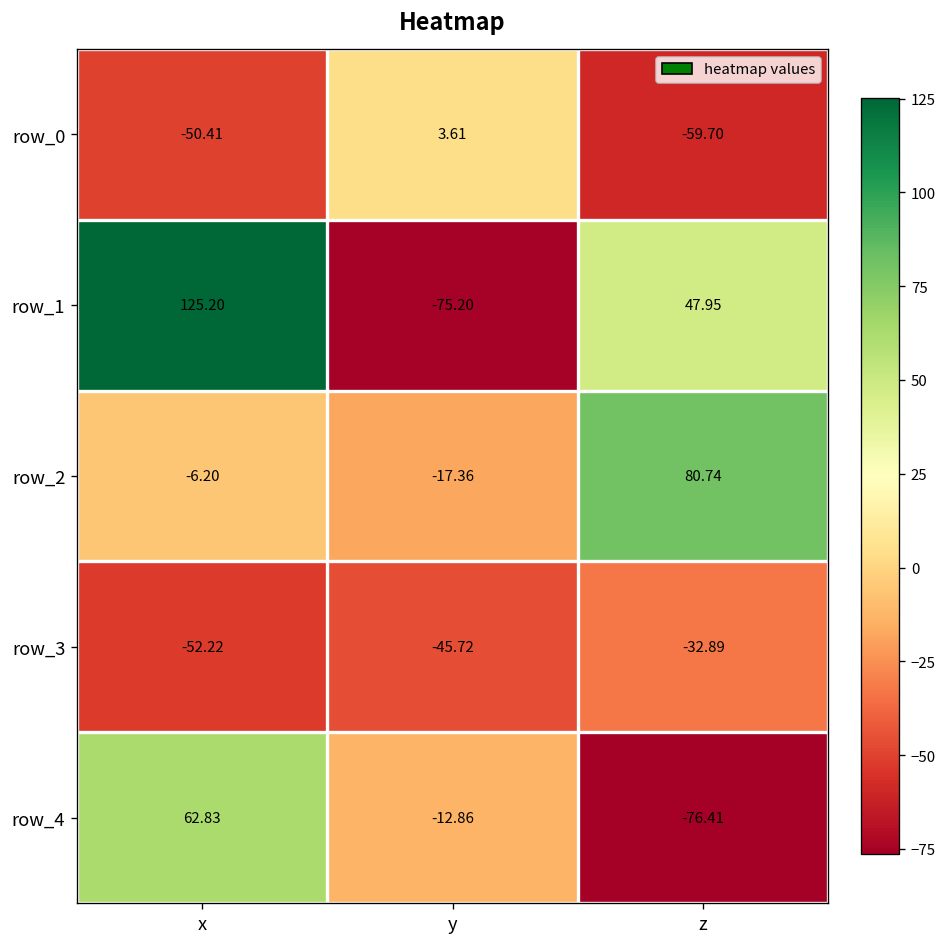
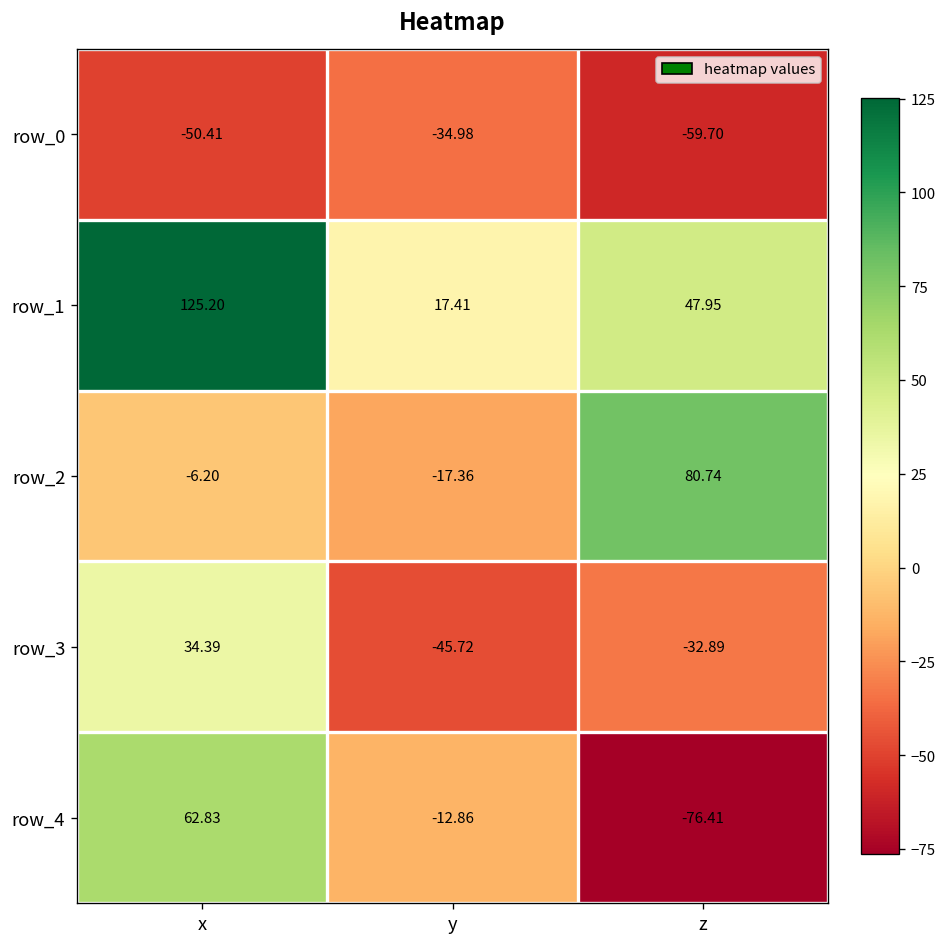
row_0, y: 3.61 -> -34.98
row_1, y: -75.20 -> 17.41
row_3, x: -52.22 -> 34.39
